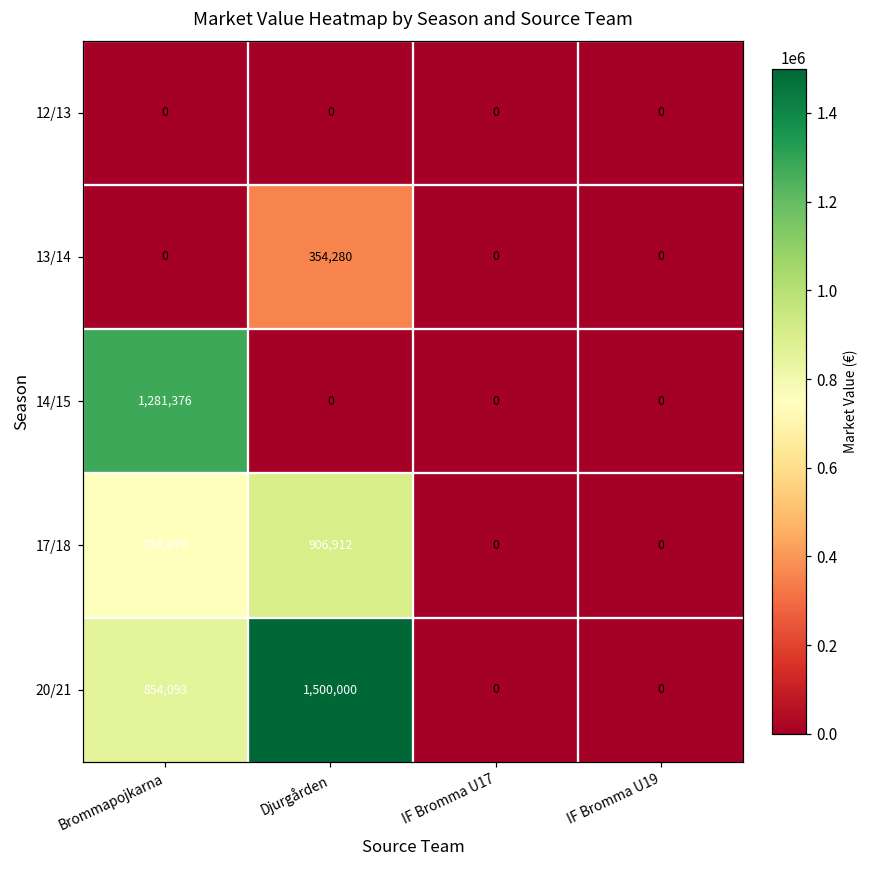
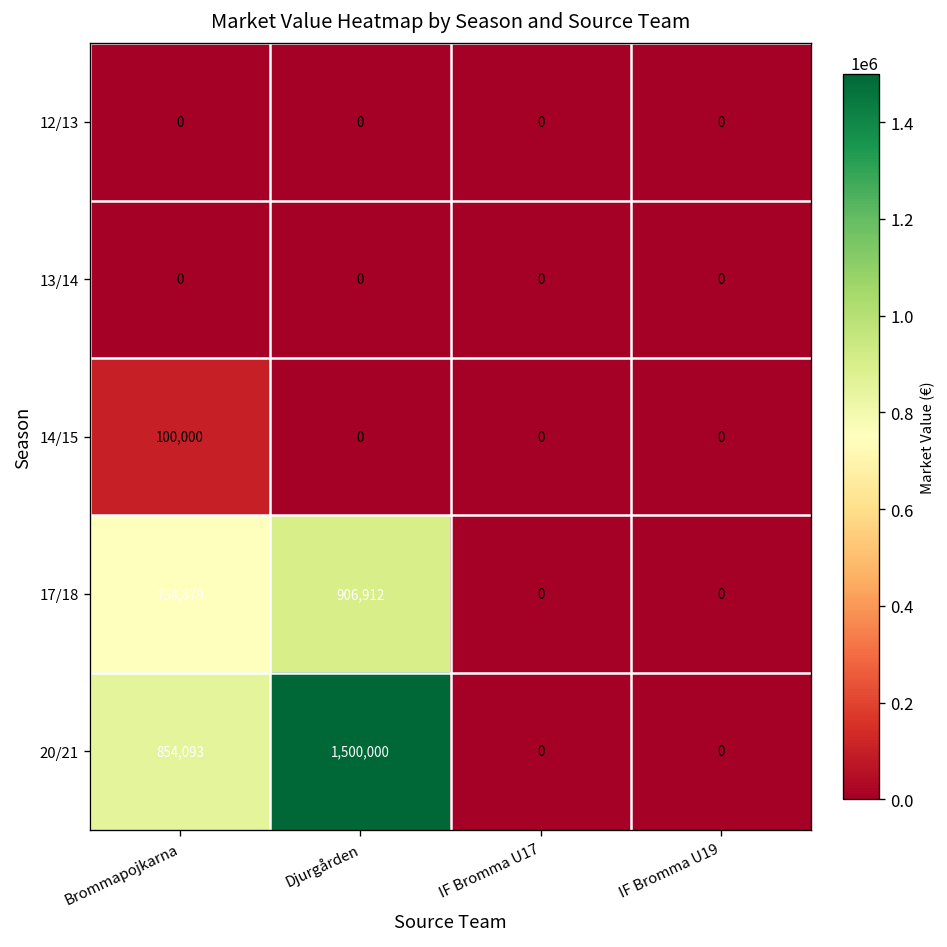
13/14, Djurgården: 354,280 -> 0
14/15, Brommapojkarna: 1,281,376 -> 100,000
